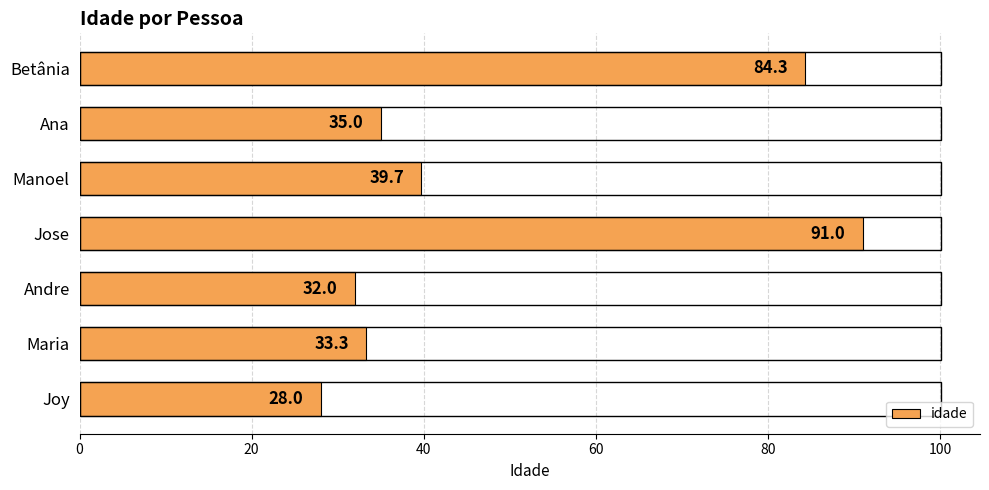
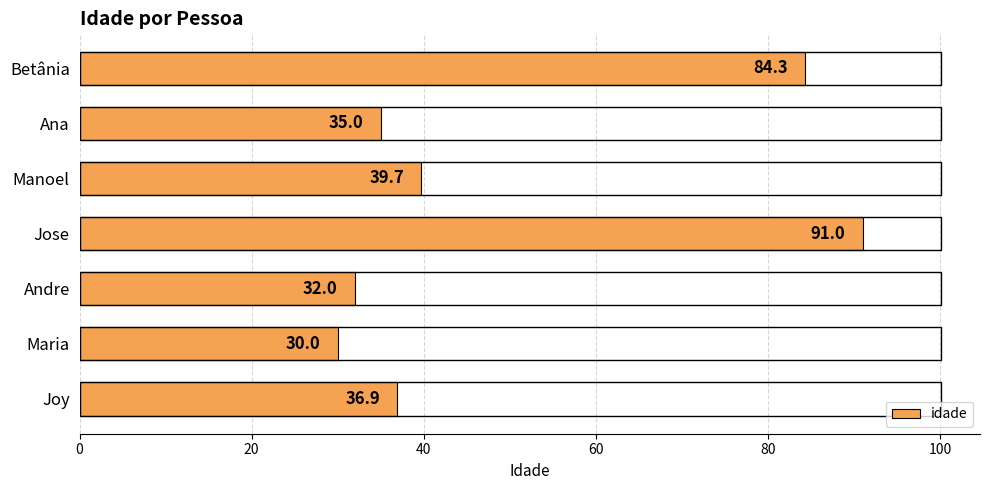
Maria: 33.3 -> 30.0
Joy: 28.0 -> 36.9
